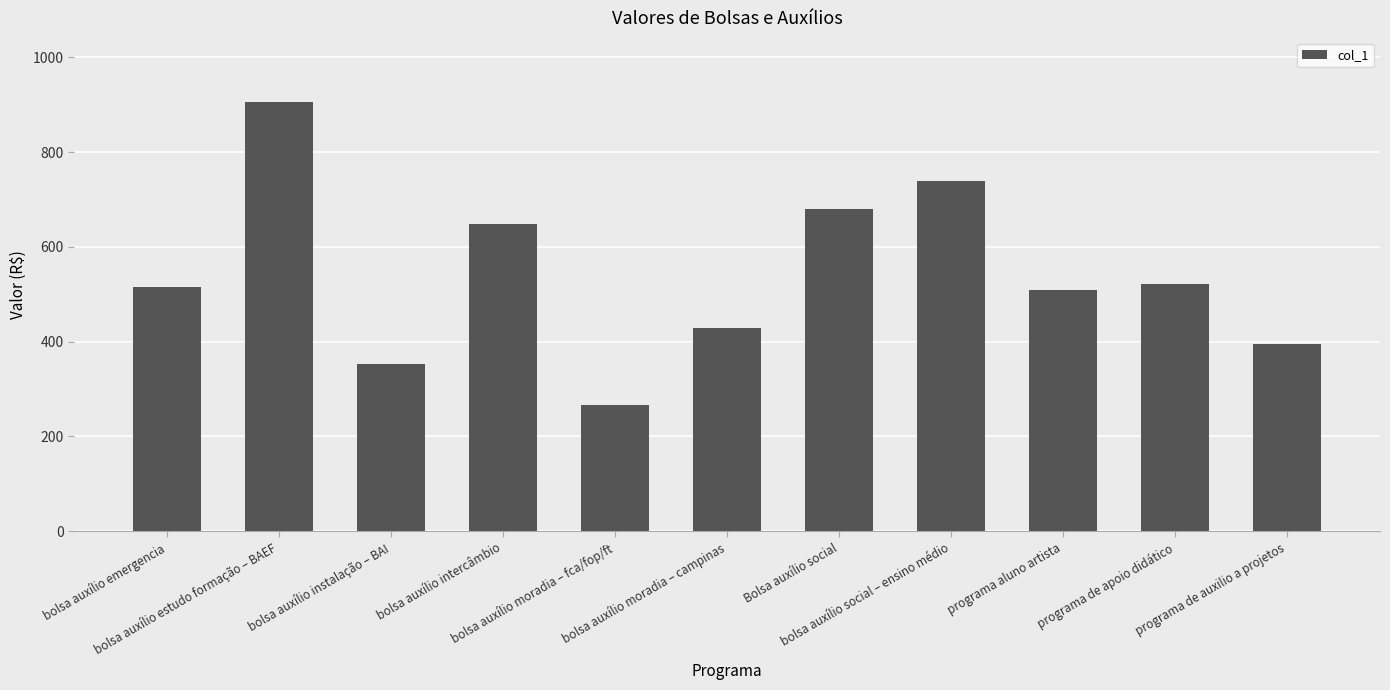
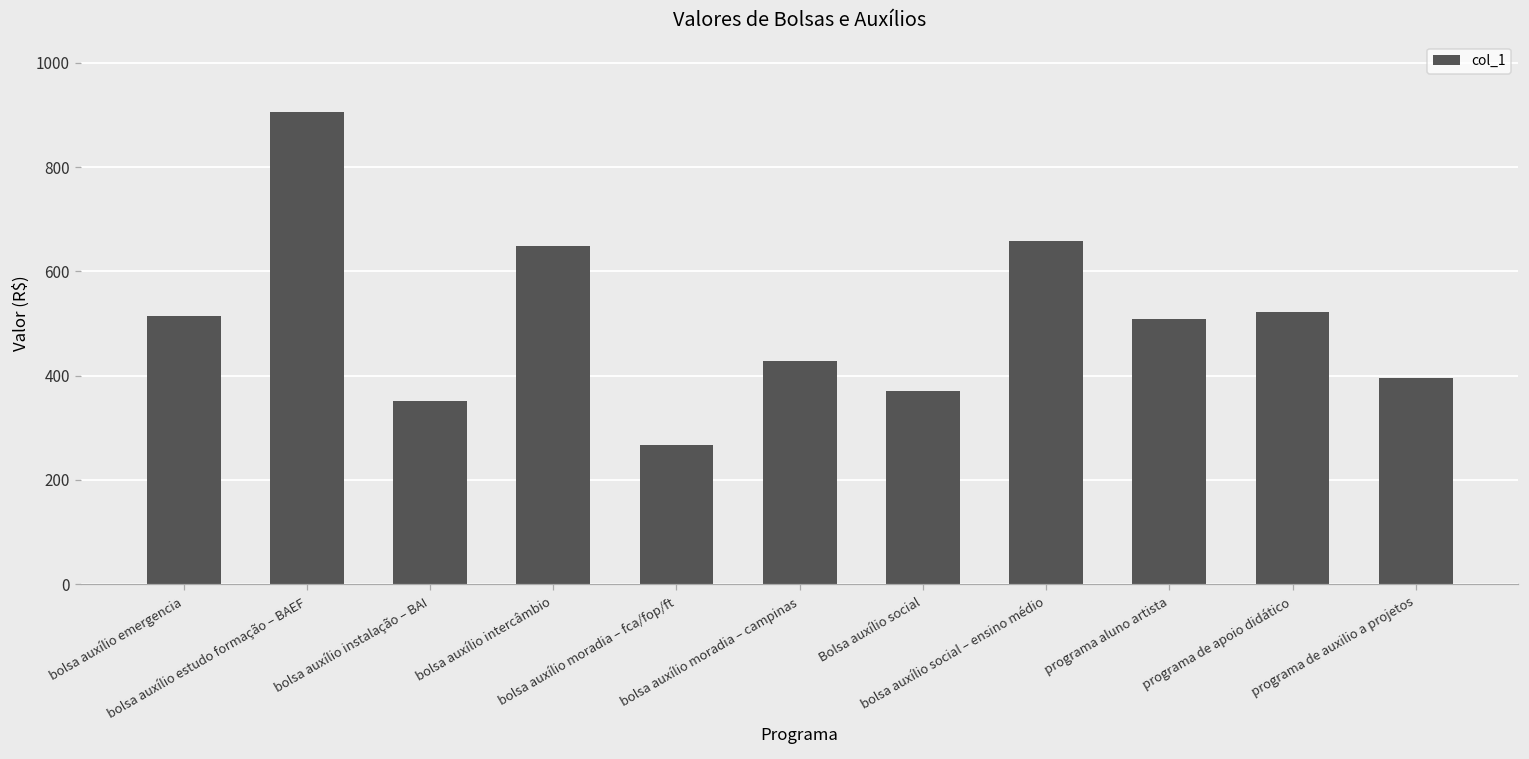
Bolsa auxílio social: 680 -> 370
bolsa auxílio social – ensino médio: 740 -> 660
